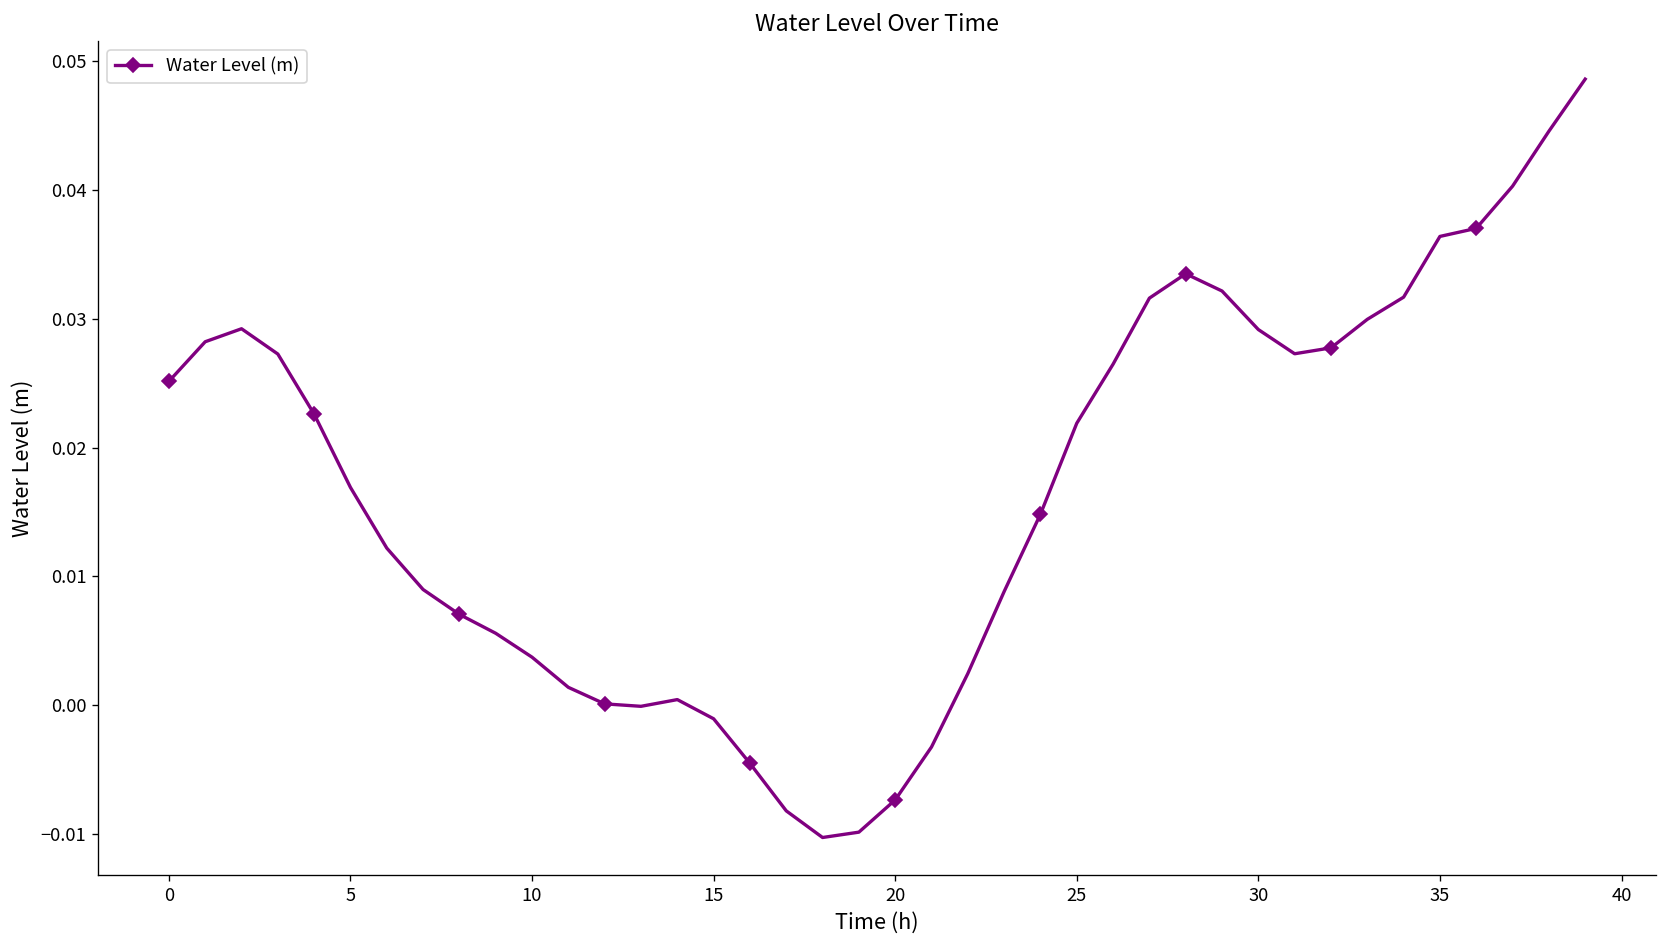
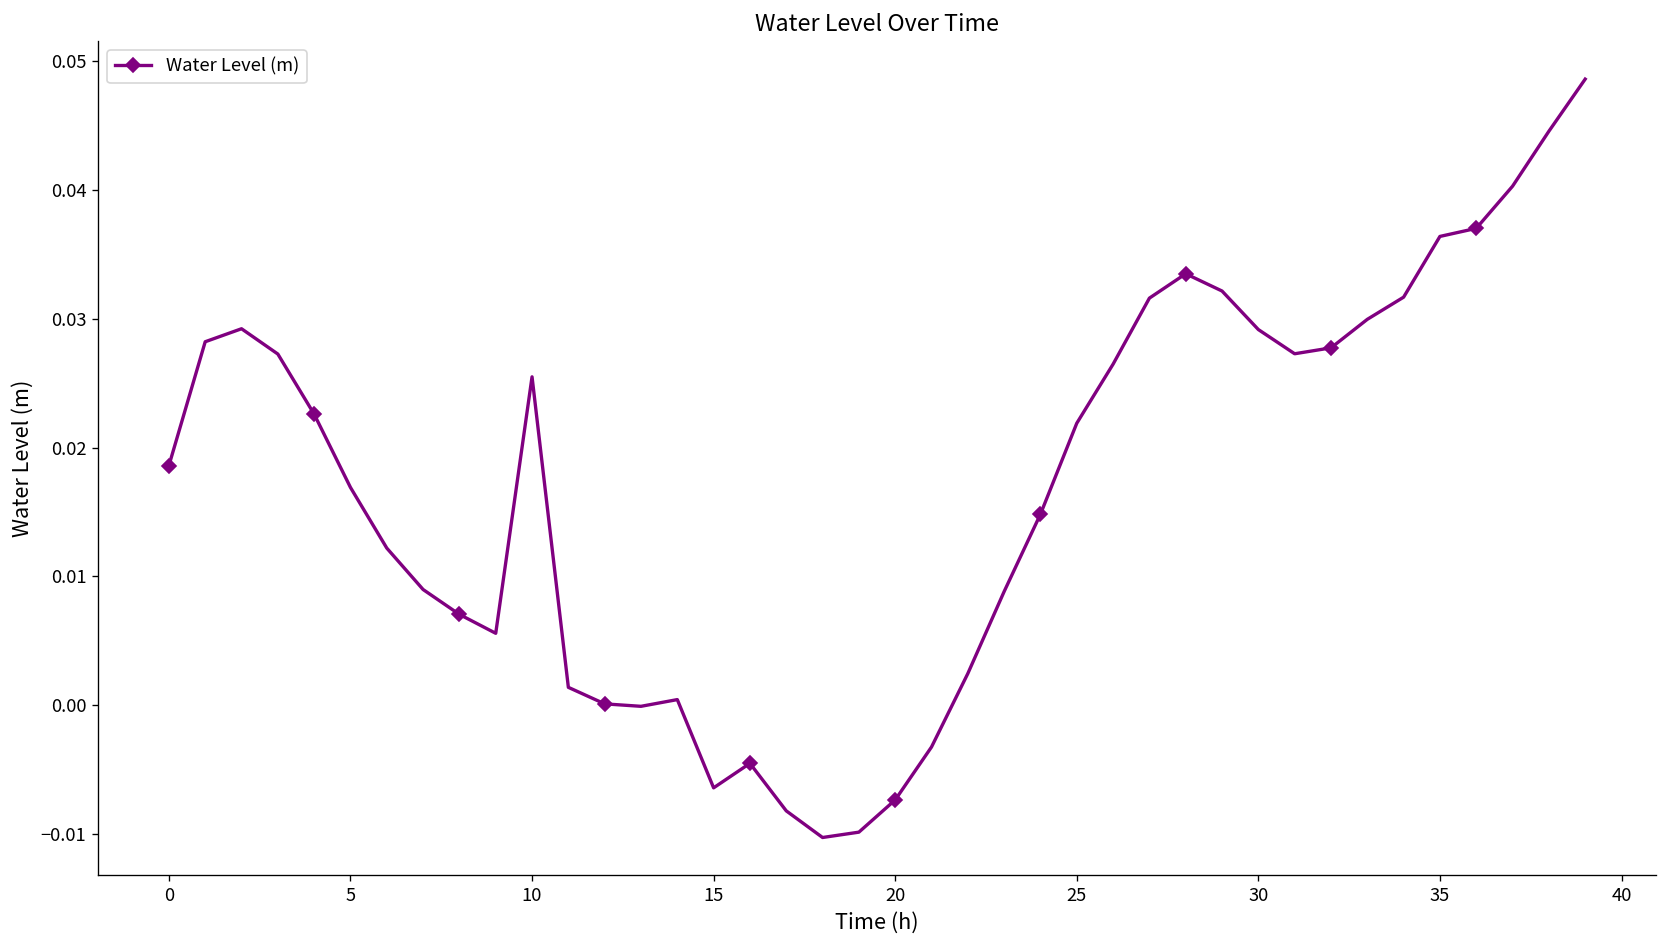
0: 0.0251 -> 0.0186
10: 0.0037 -> 0.0255
15: -0.0011 -> -0.0064
